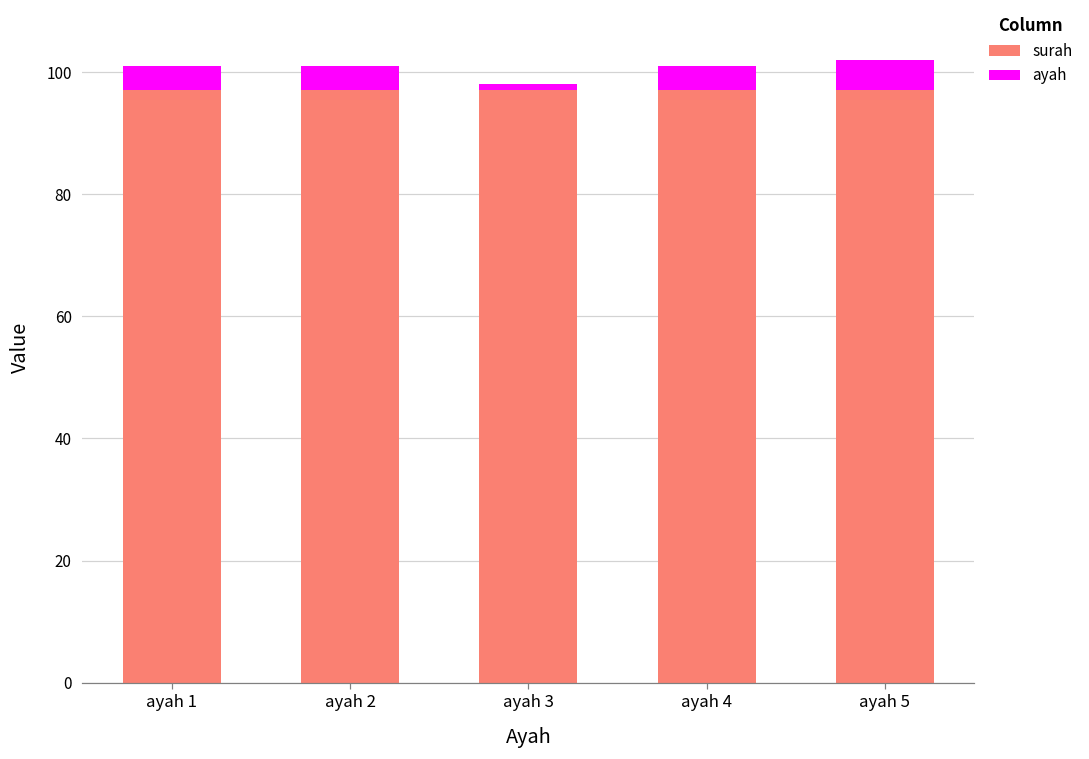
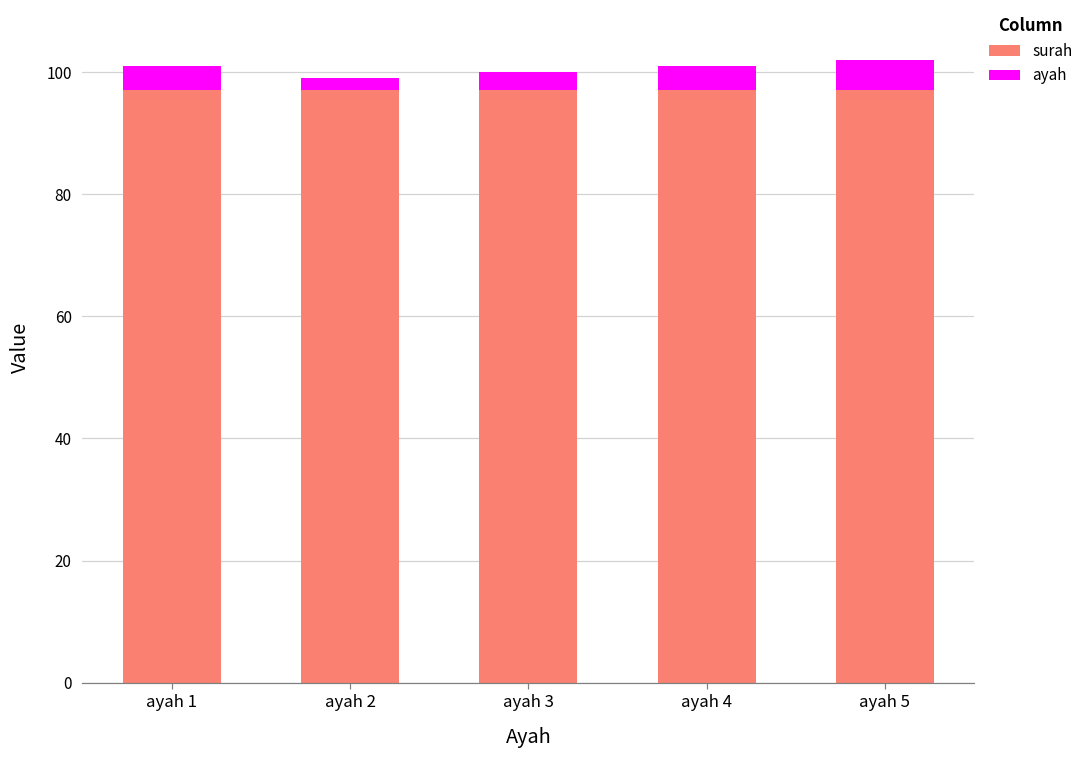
ayah, ayah 2: 4 -> 2
ayah, ayah 3: 1 -> 3
